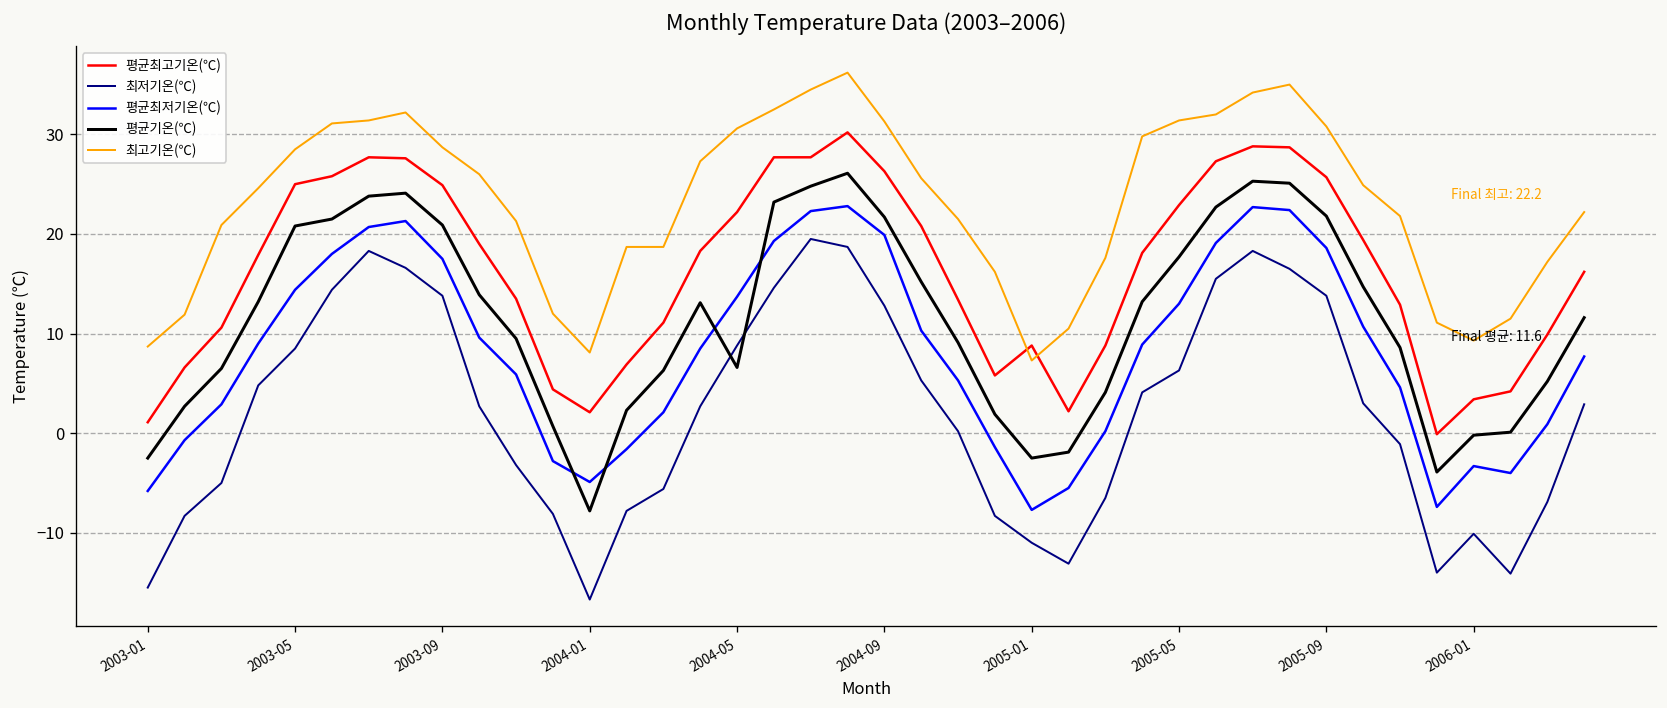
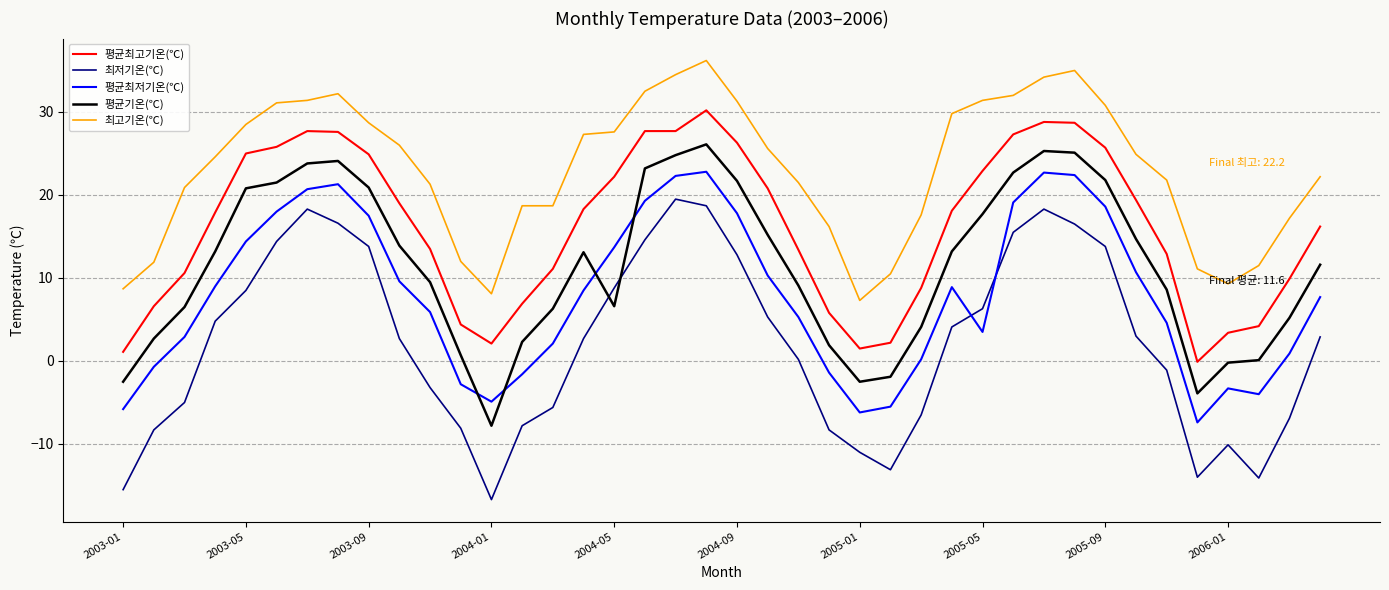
최고기온(℃), 2004-05: 31 -> 28
평균최저기온(℃), 2004-09: 20 -> 18
평균최고기온(℃), 2005-01: 9 -> 2
평균최저기온(℃), 2005-01: -8 -> -6
평균최저기온(℃), 2005-05: 13 -> 4
